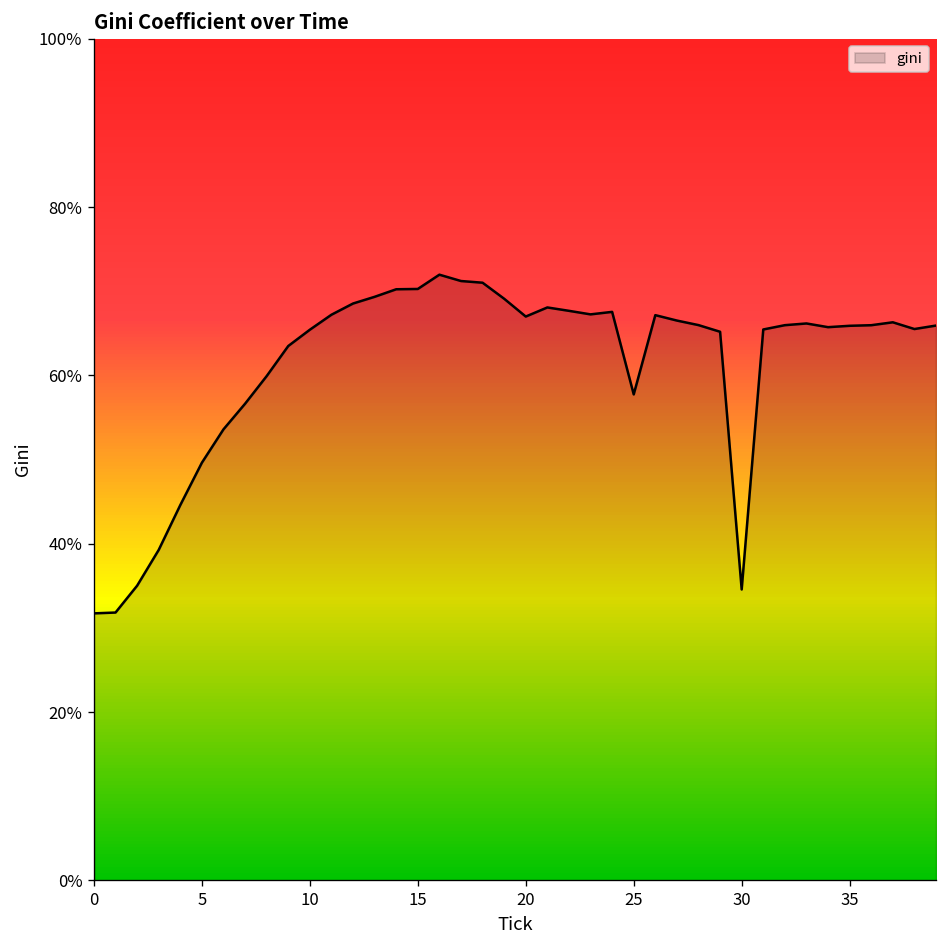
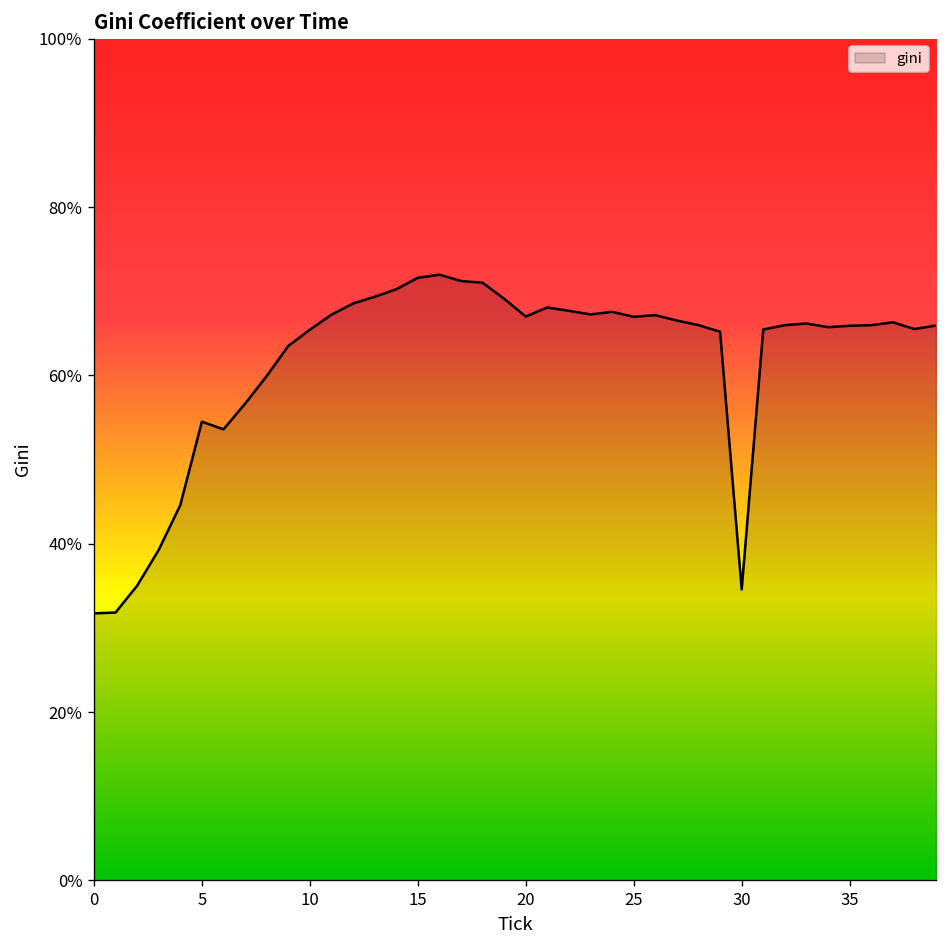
5: 50% -> 55%
15: 70% -> 72%
25: 58% -> 67%
